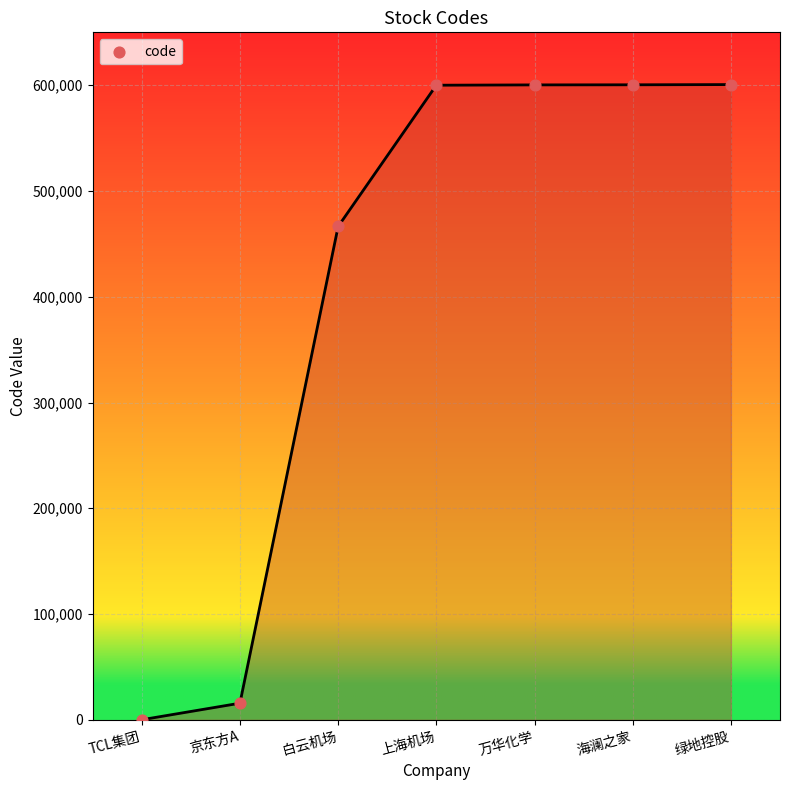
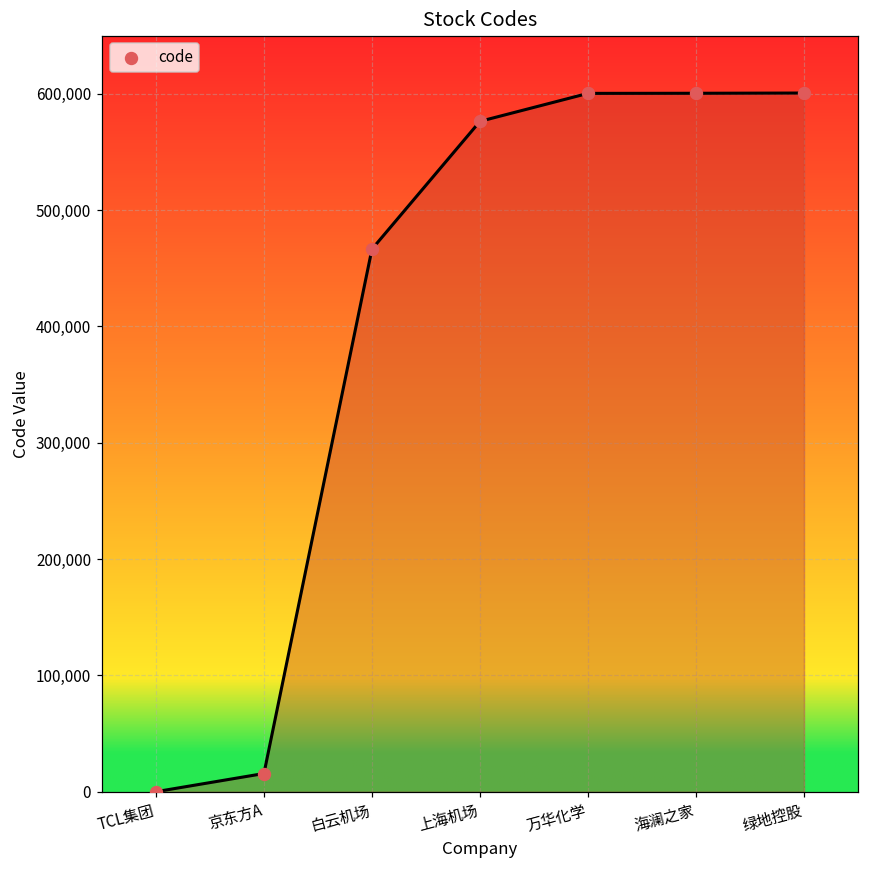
上海机场: 600,000 -> 576,000
